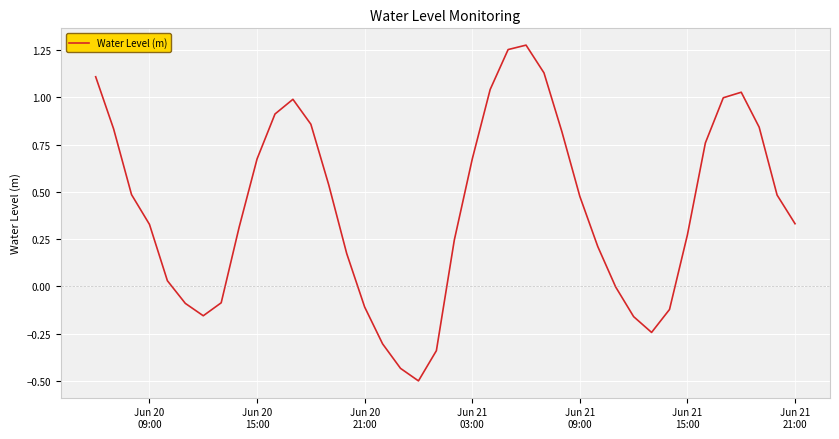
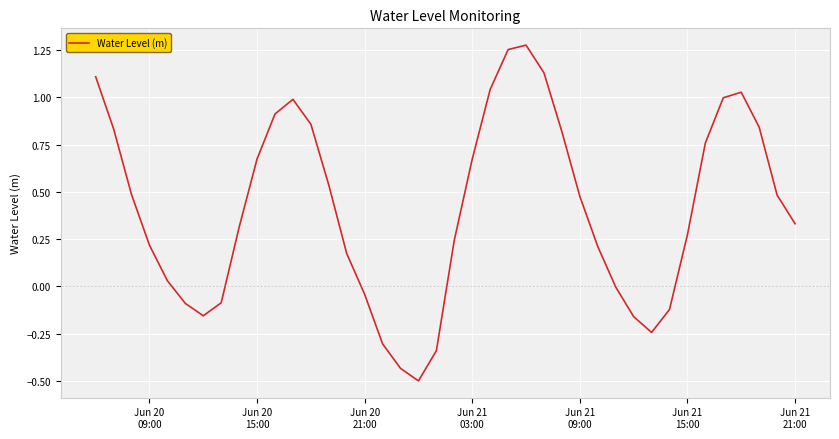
Jun 20 09:00: 0.33 -> 0.22
Jun 20 21:00: -0.11 -> -0.04
